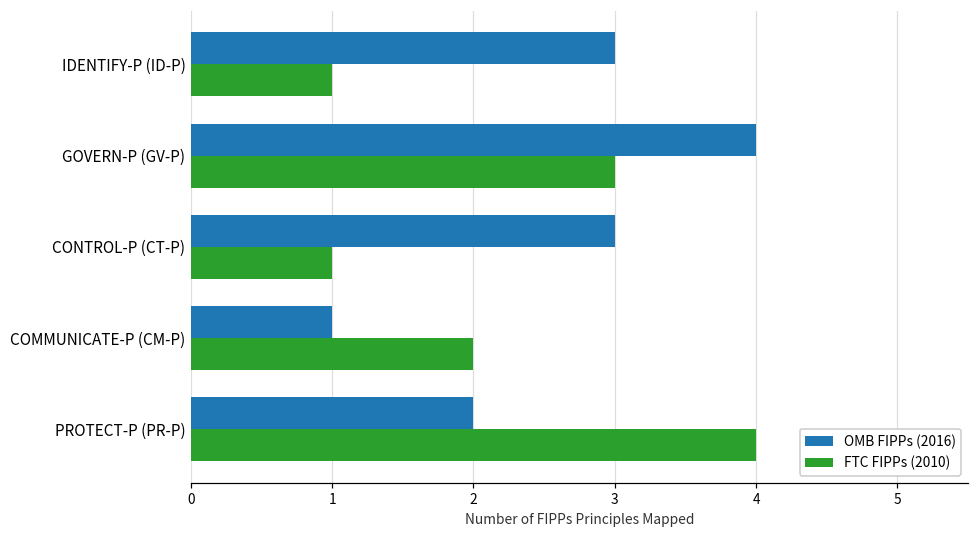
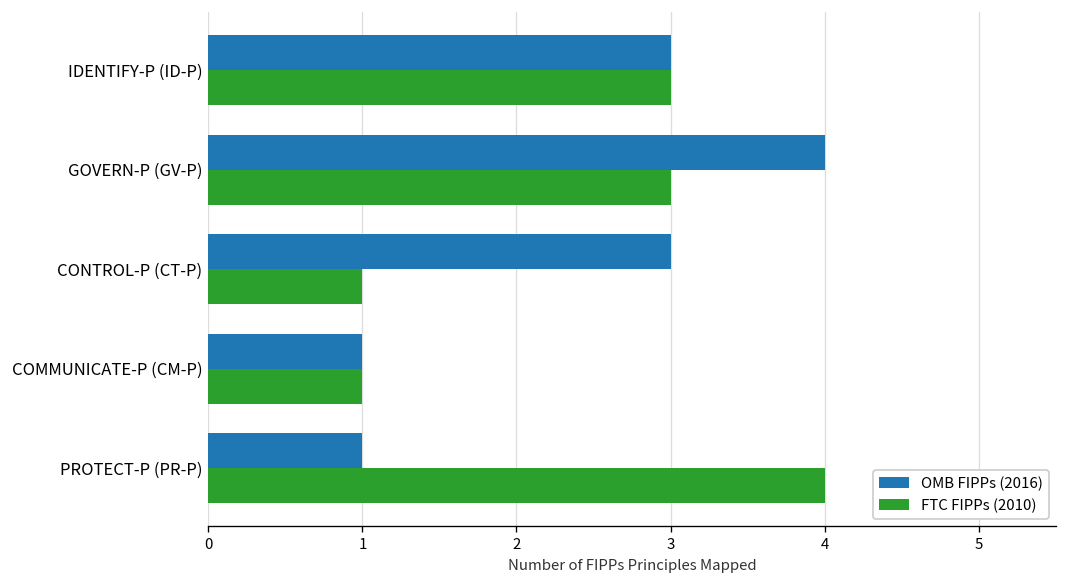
FTC FIPPs (2010), IDENTIFY-P (ID-P): 1 -> 3
FTC FIPPs (2010), COMMUNICATE-P (CM-P): 2 -> 1
OMB FIPPs (2016), PROTECT-P (PR-P): 2 -> 1
